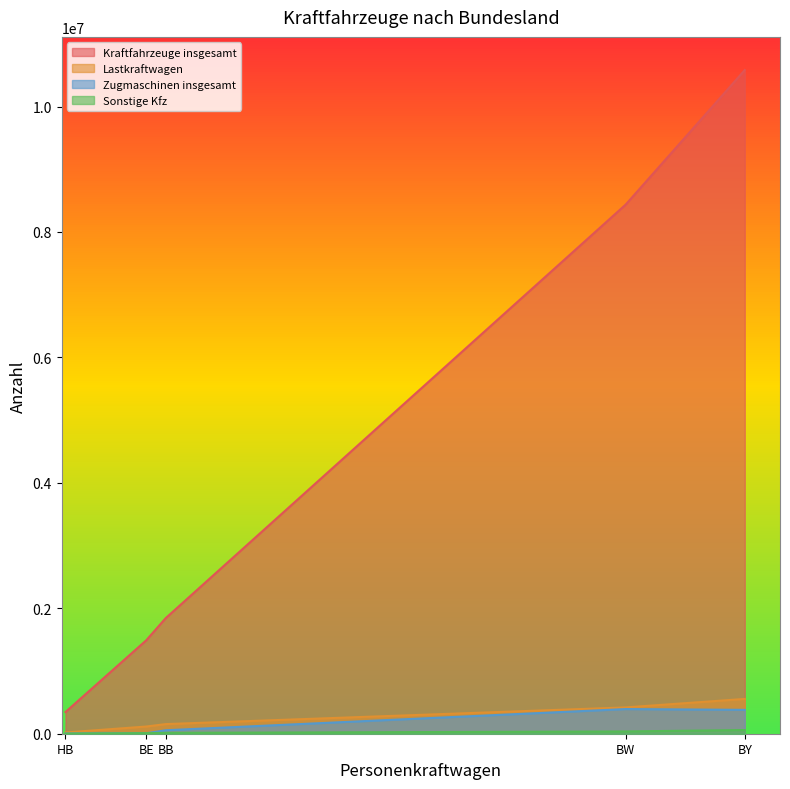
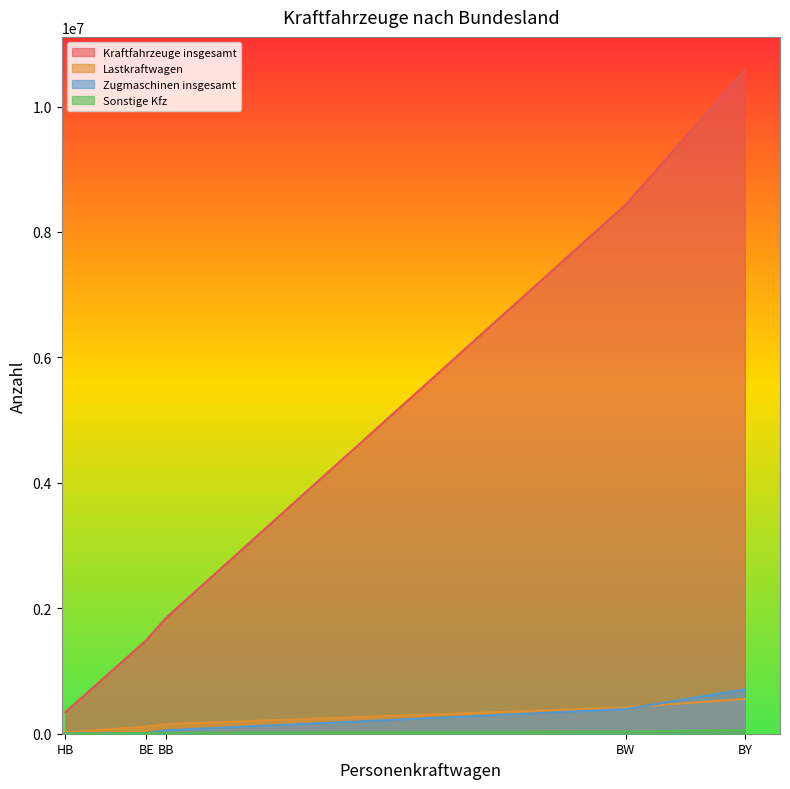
Zugmaschinen insgesamt, BY: 400000 -> 700000
